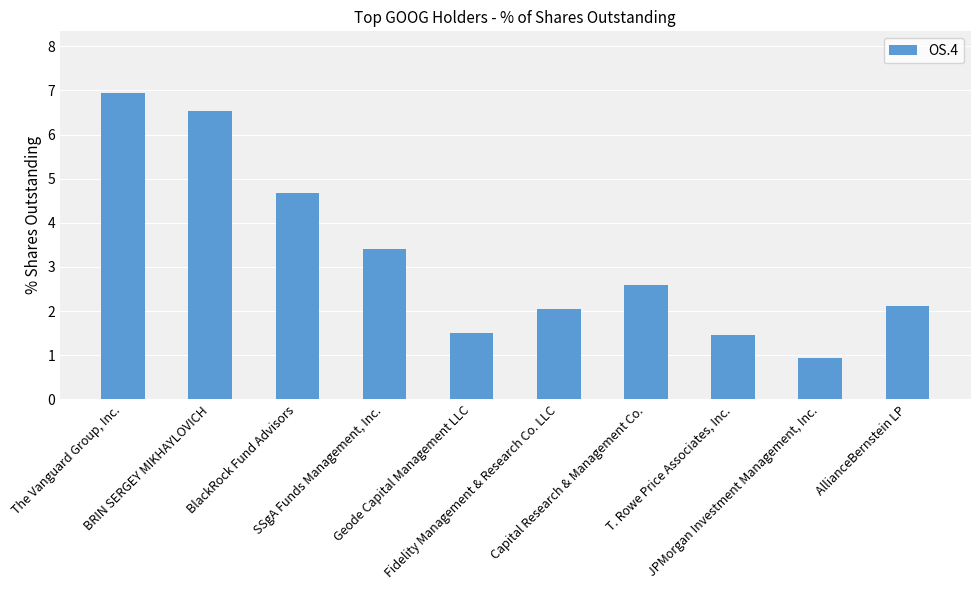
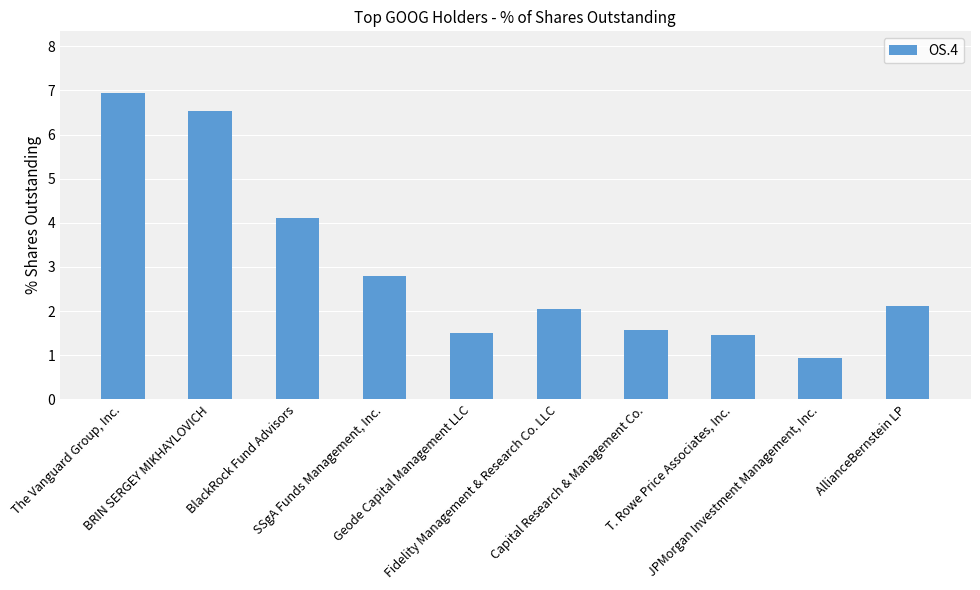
BlackRock Fund Advisors: 4.7 -> 4.1
SSgA Funds Management, Inc.: 3.4 -> 2.8
Capital Research & Management Co.: 2.6 -> 1.6
